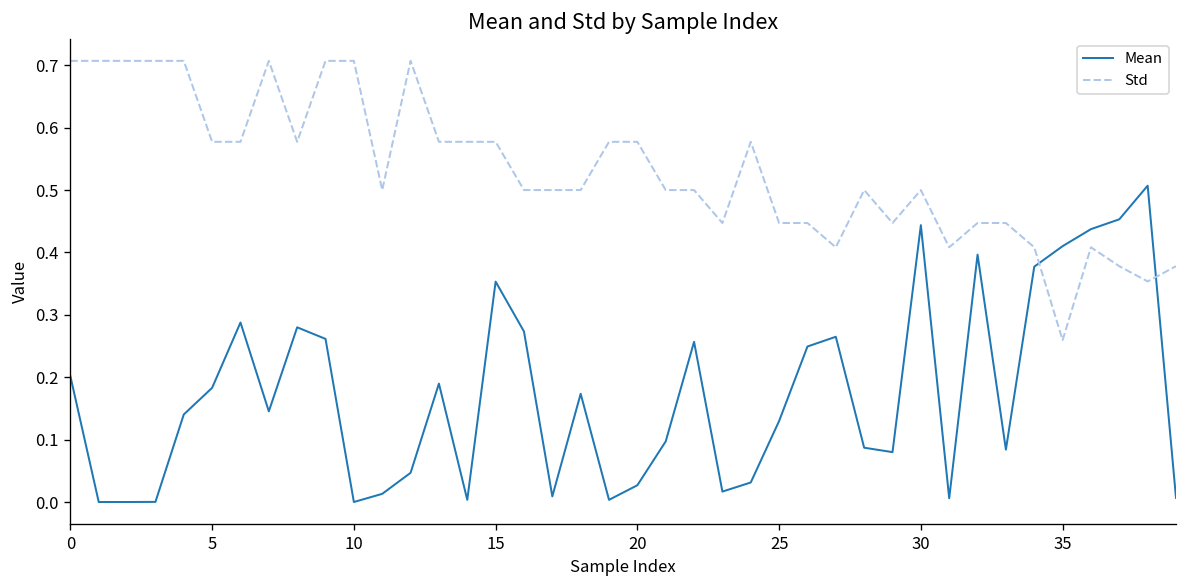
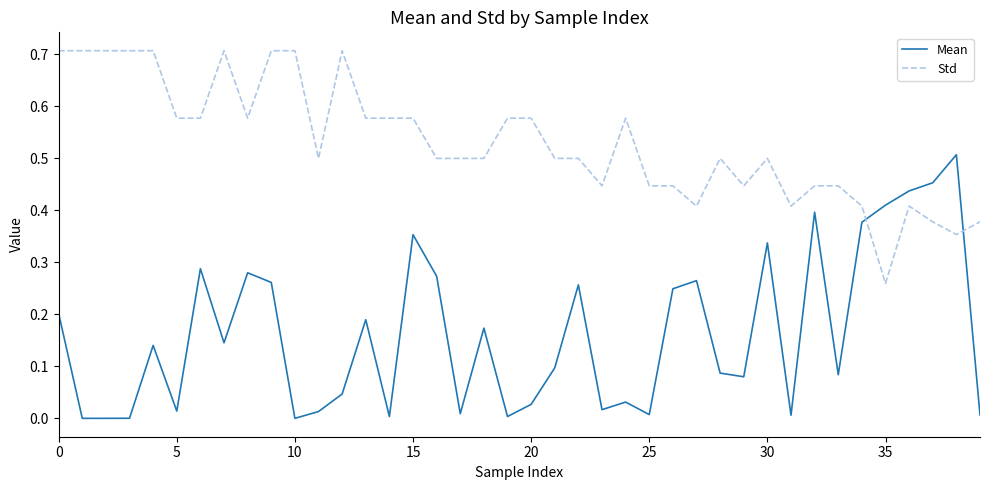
Mean, 5: 0.18 -> 0.01
Mean, 25: 0.13 -> 0.01
Mean, 30: 0.44 -> 0.34
